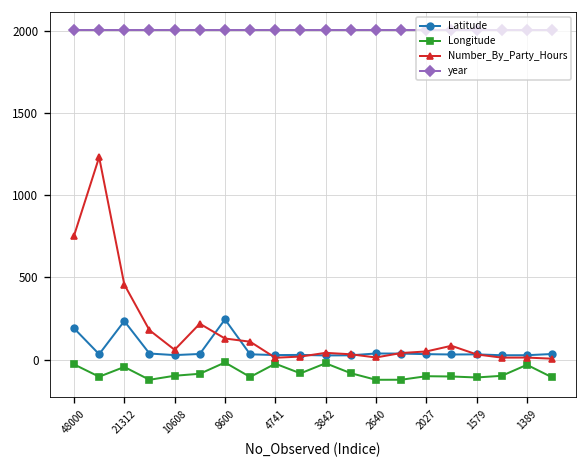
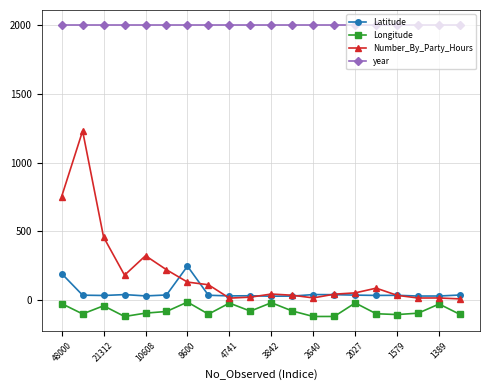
Latitude, 21312: 240 -> 30
Number_By_Party_Hours, 10608: 60 -> 320
Longitude, 2027: -100 -> -20
